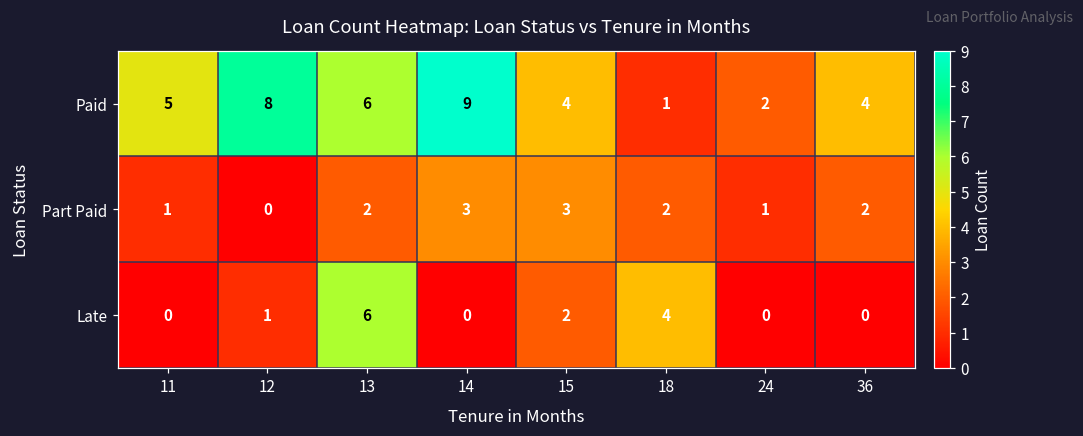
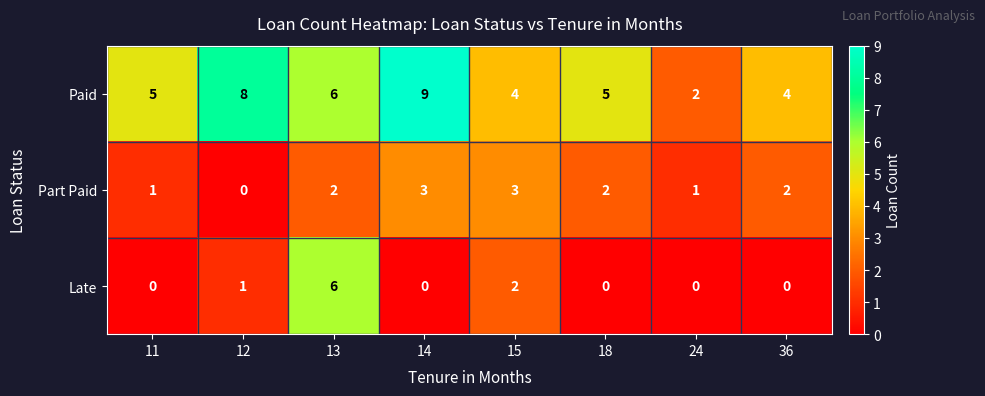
Paid, 18: 1 -> 5
Late, 18: 4 -> 0
